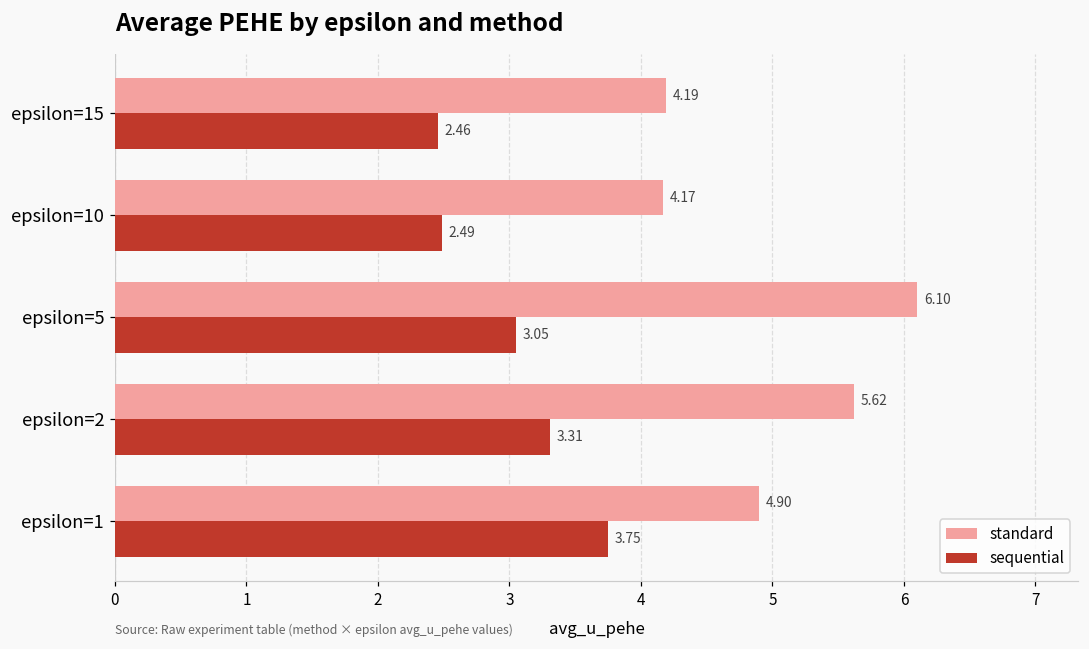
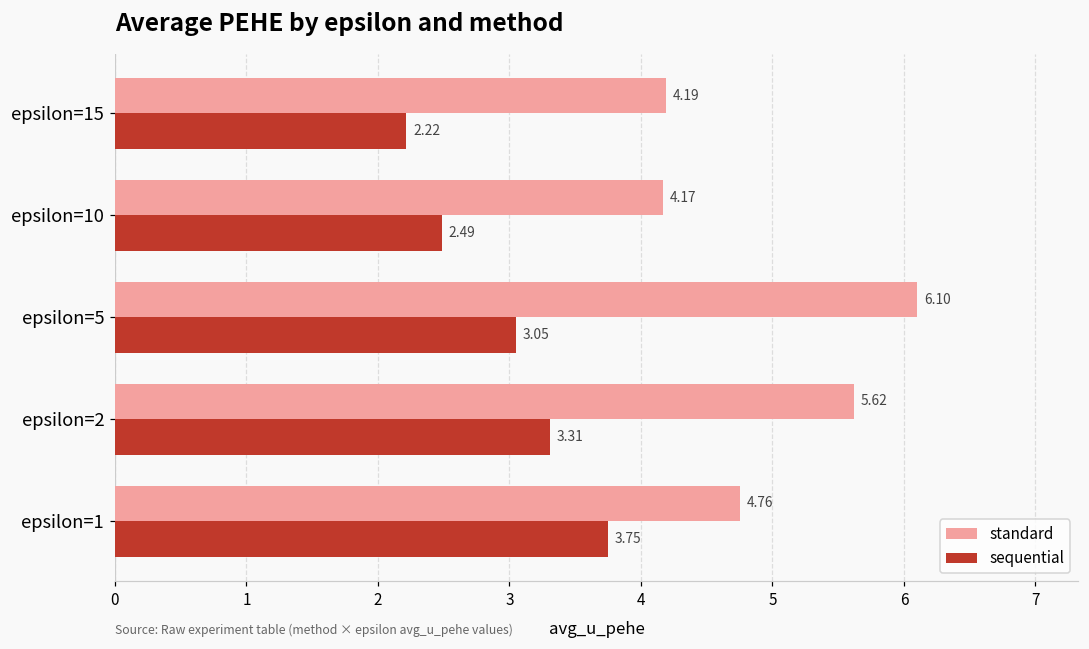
sequential, epsilon=15: 2.46 -> 2.22
standard, epsilon=1: 4.90 -> 4.76
